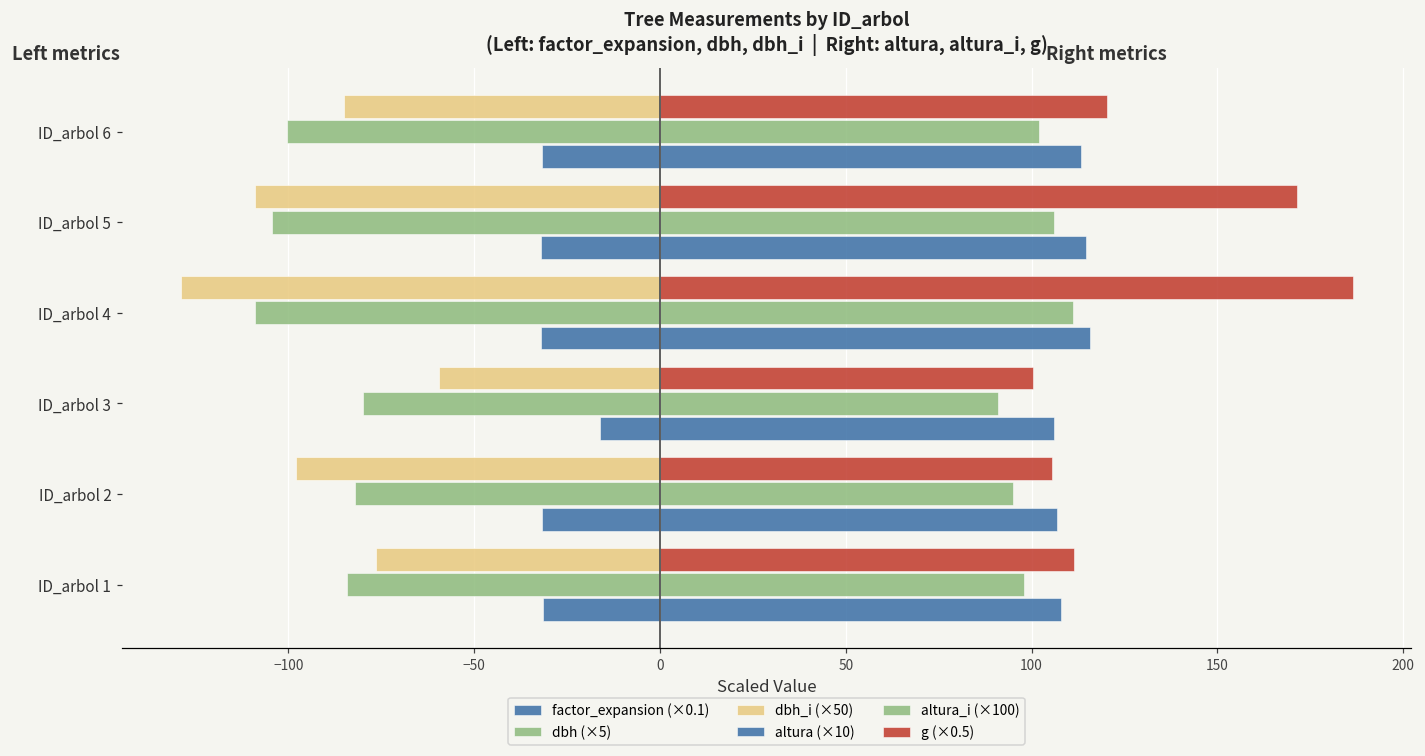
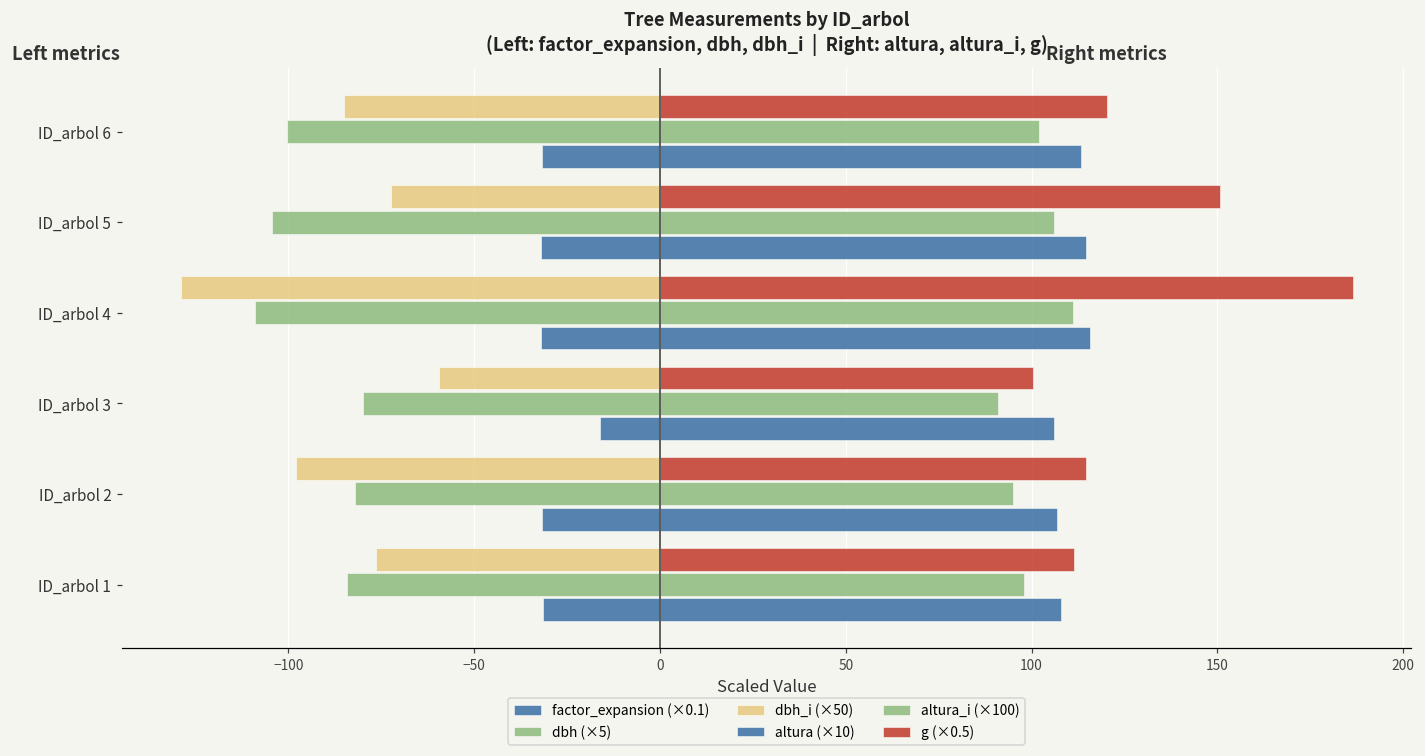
dbh_i (×50), ID_arbol 5: -109 -> -73
g (×0.5), ID_arbol 5: 171 -> 151
g (×0.5), ID_arbol 2: 106 -> 115
